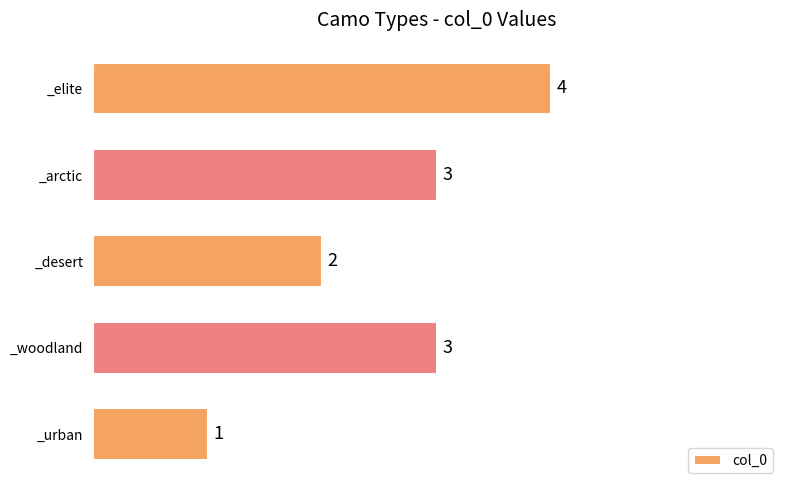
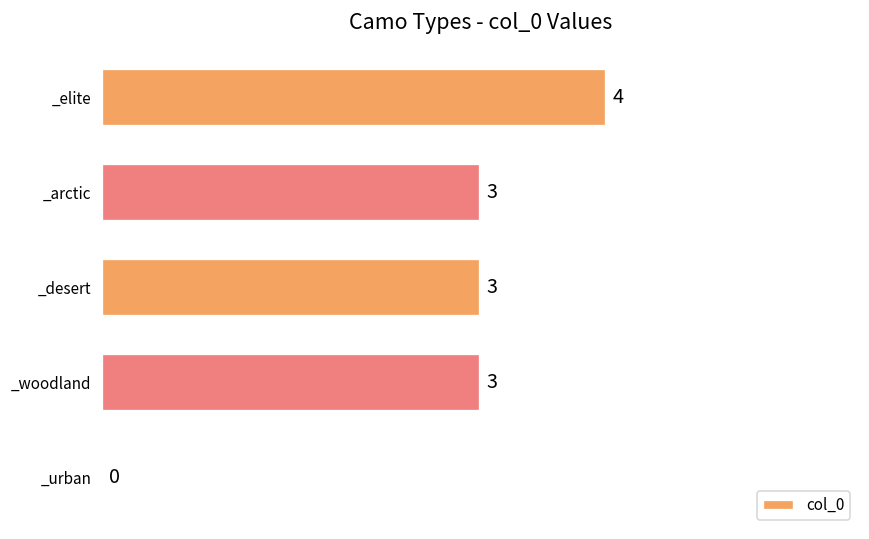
_desert: 2 -> 3
_urban: 1 -> 0
